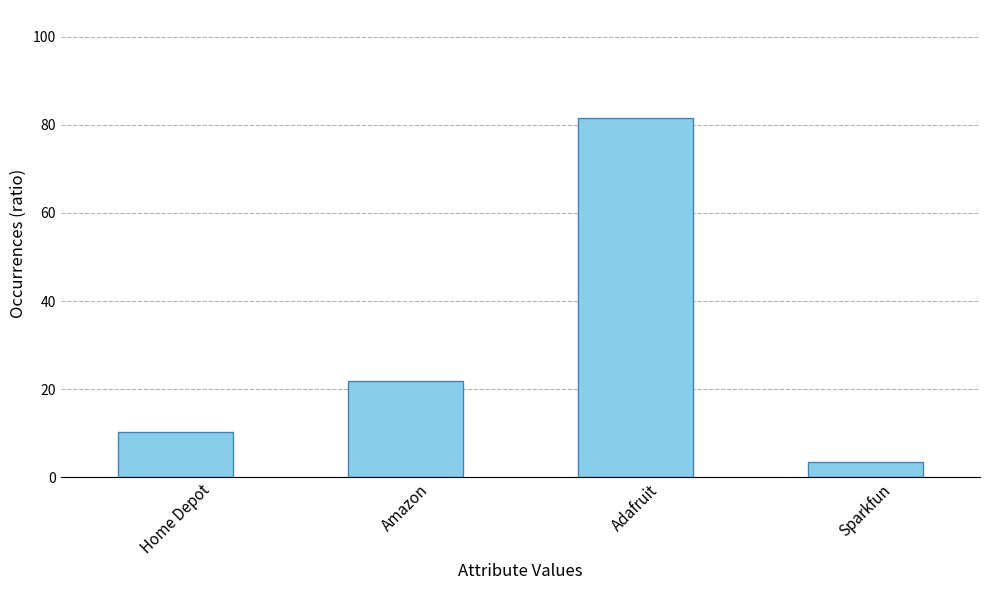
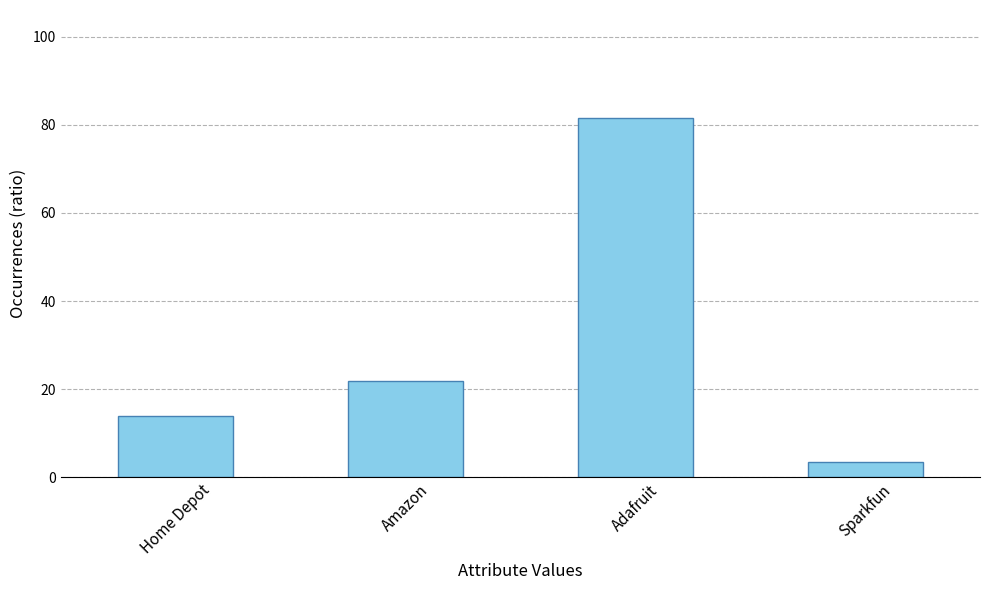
Home Depot: 10 -> 14
